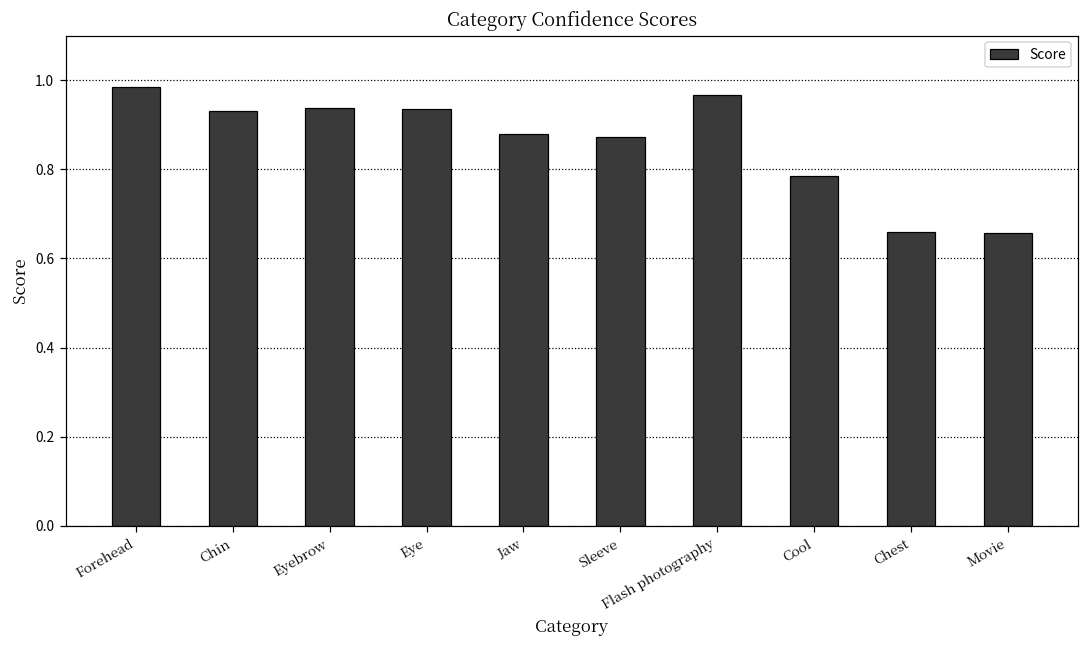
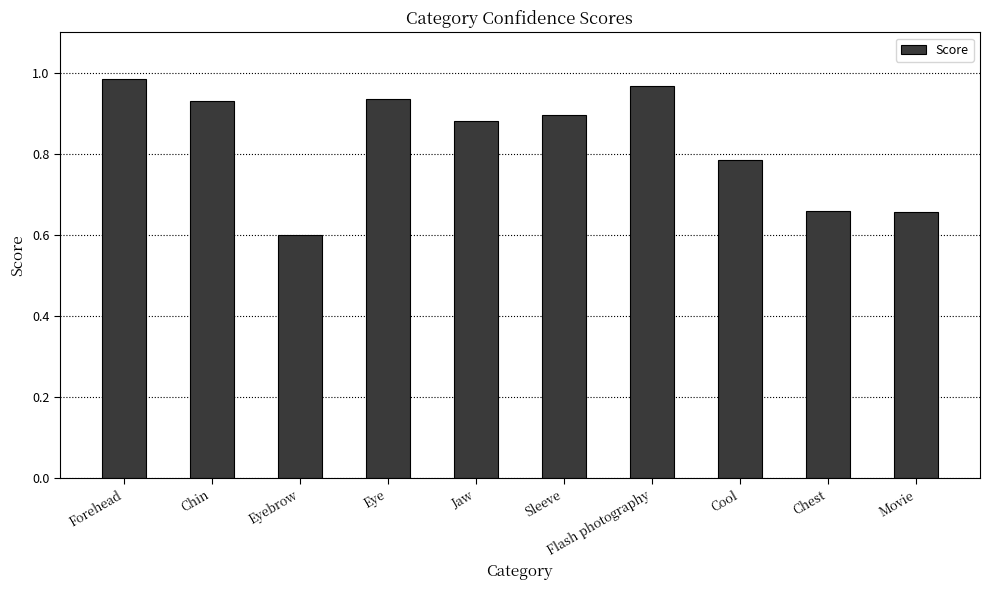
Eyebrow: 0.94 -> 0.60
Sleeve: 0.87 -> 0.90
